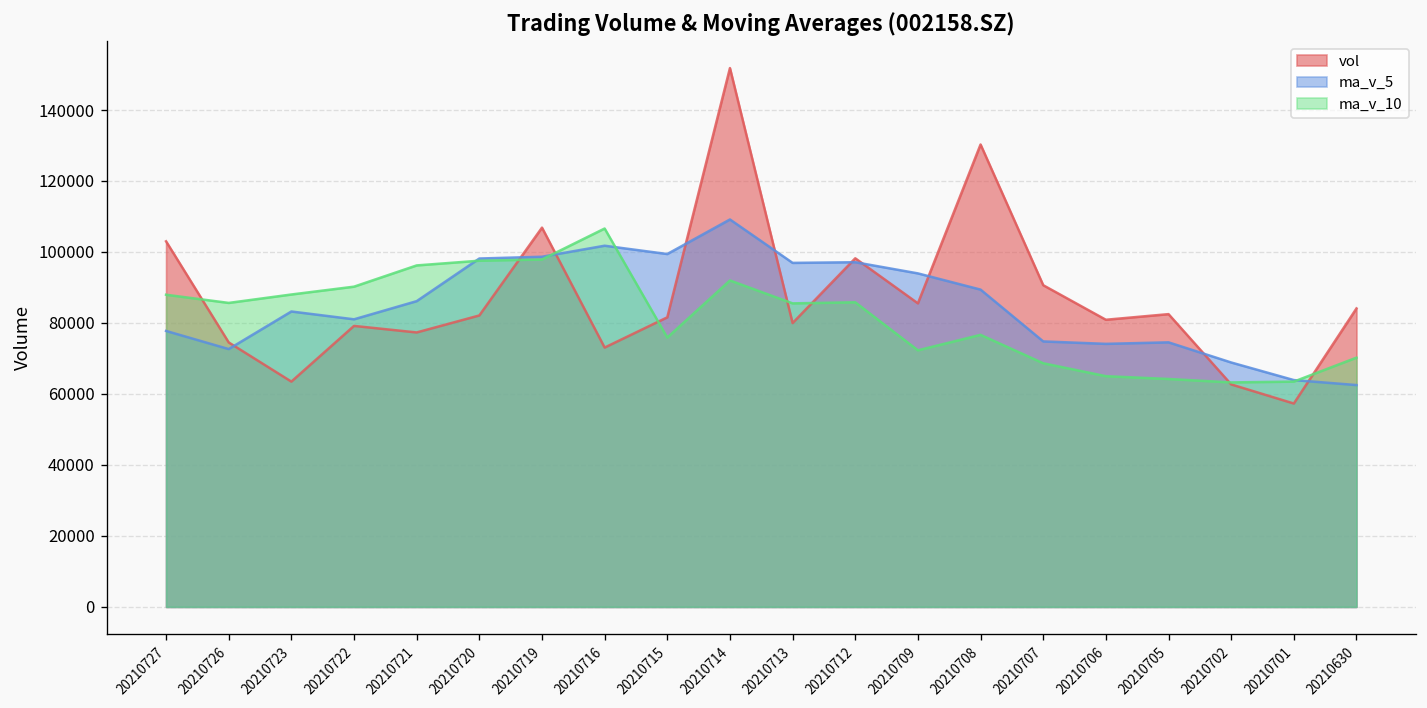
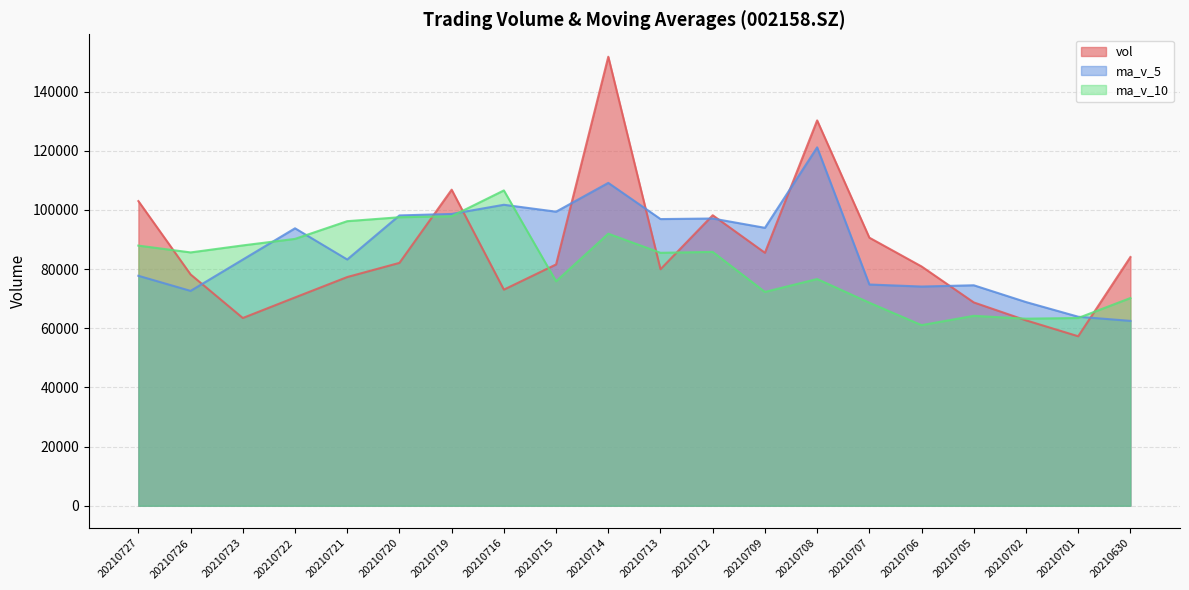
vol, 20210726: 75000 -> 78000
vol, 20210722: 79000 -> 70000
ma_v_5, 20210722: 81000 -> 94000
ma_v_5, 20210721: 86000 -> 83000
ma_v_5, 20210708: 89000 -> 121000
ma_v_10, 20210706: 65000 -> 61000
vol, 20210705: 82000 -> 69000
